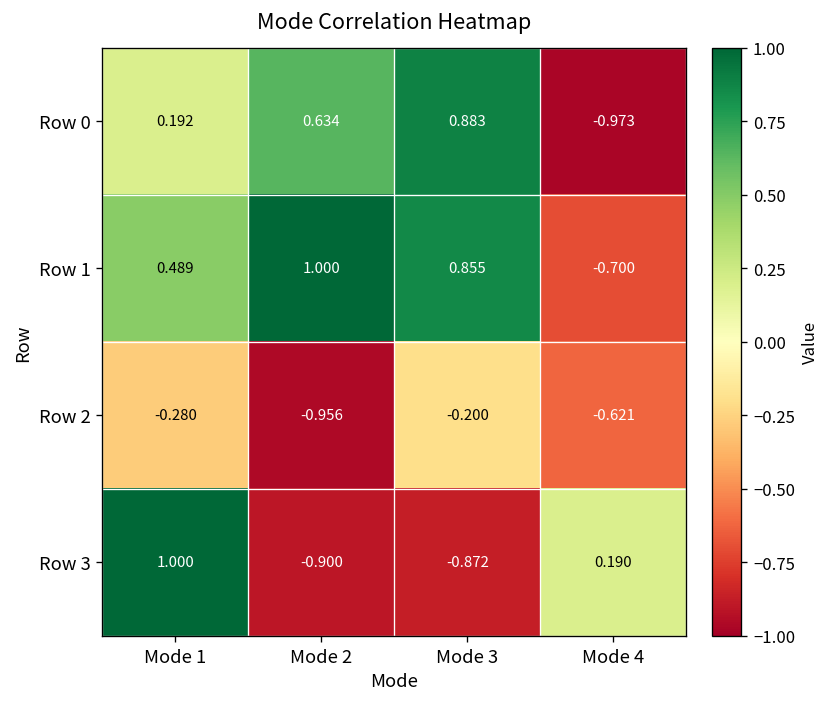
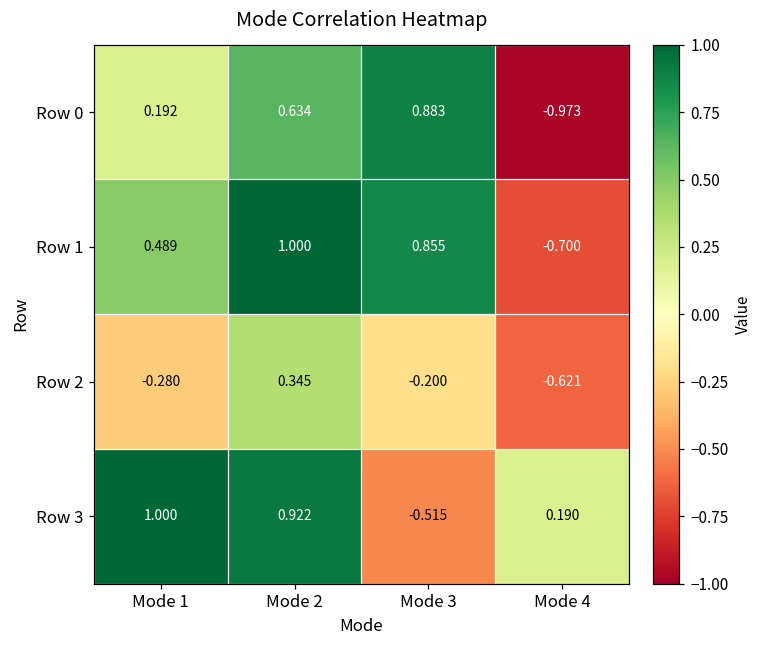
Row 2, Mode 2: -0.956 -> 0.345
Row 3, Mode 2: -0.900 -> 0.922
Row 3, Mode 3: -0.872 -> -0.515
